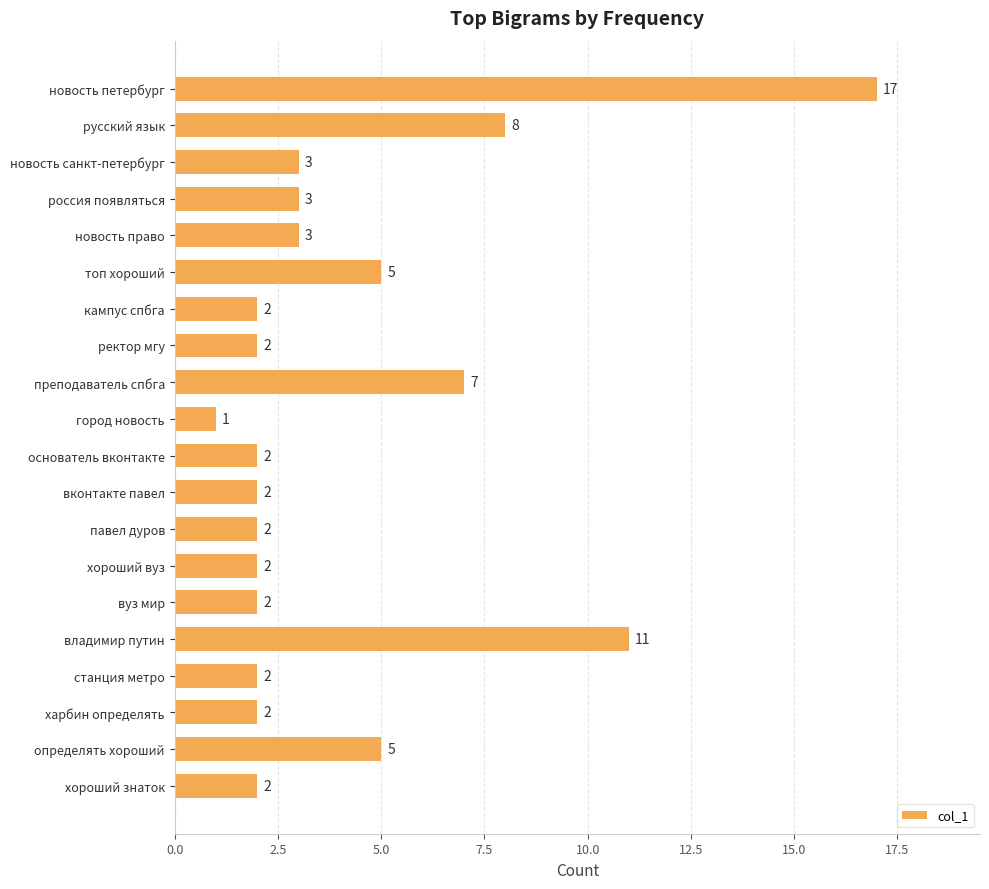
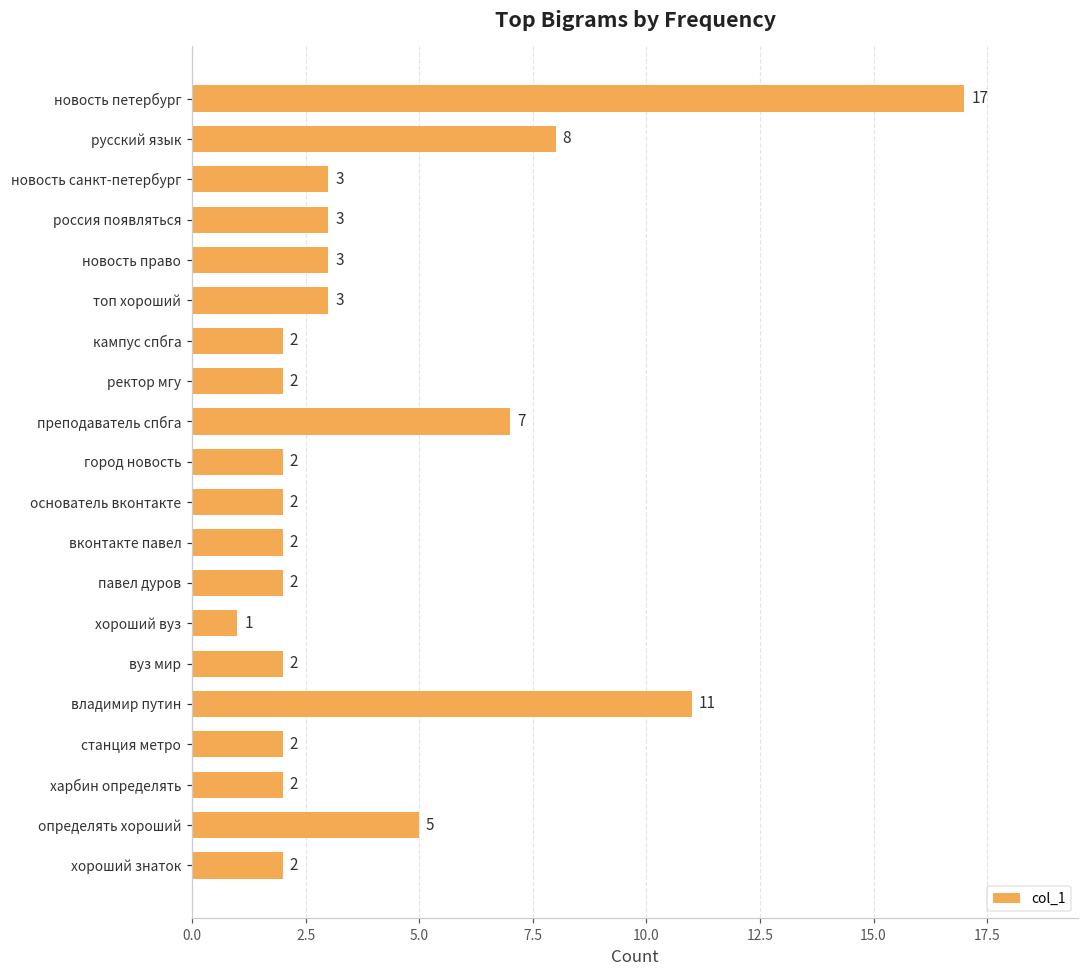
топ хороший: 5 -> 3
город новость: 1 -> 2
хороший вуз: 2 -> 1
